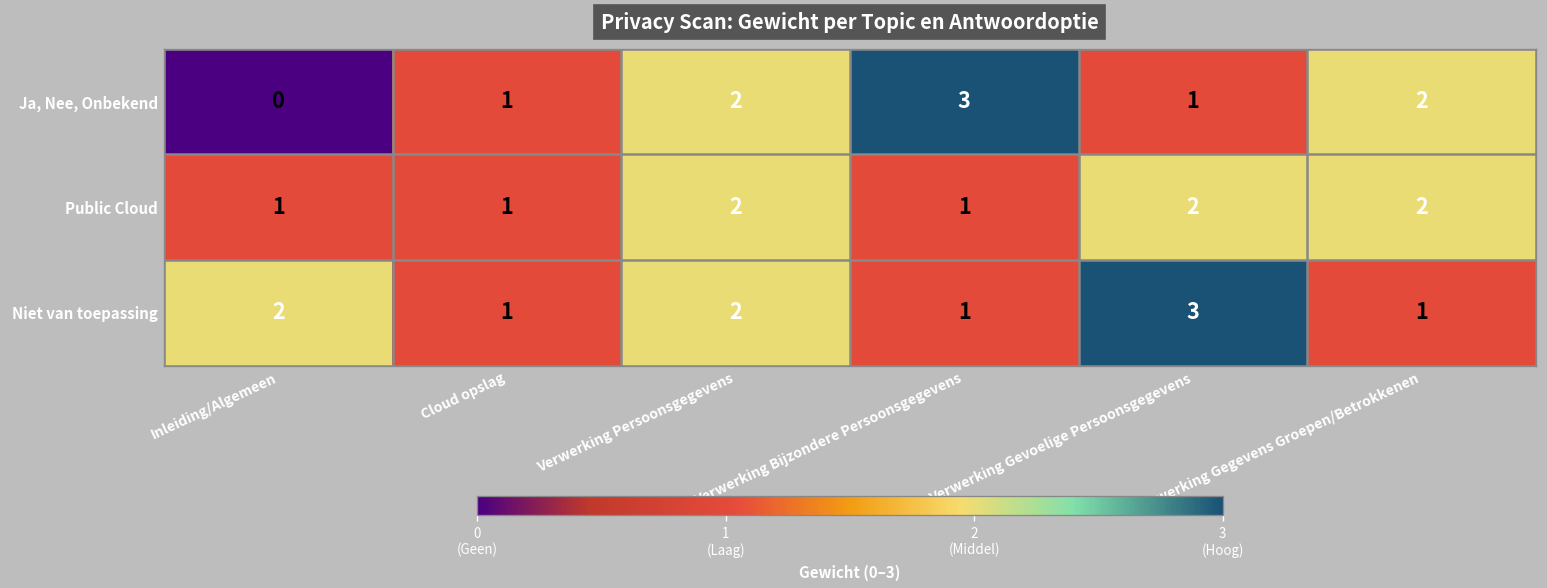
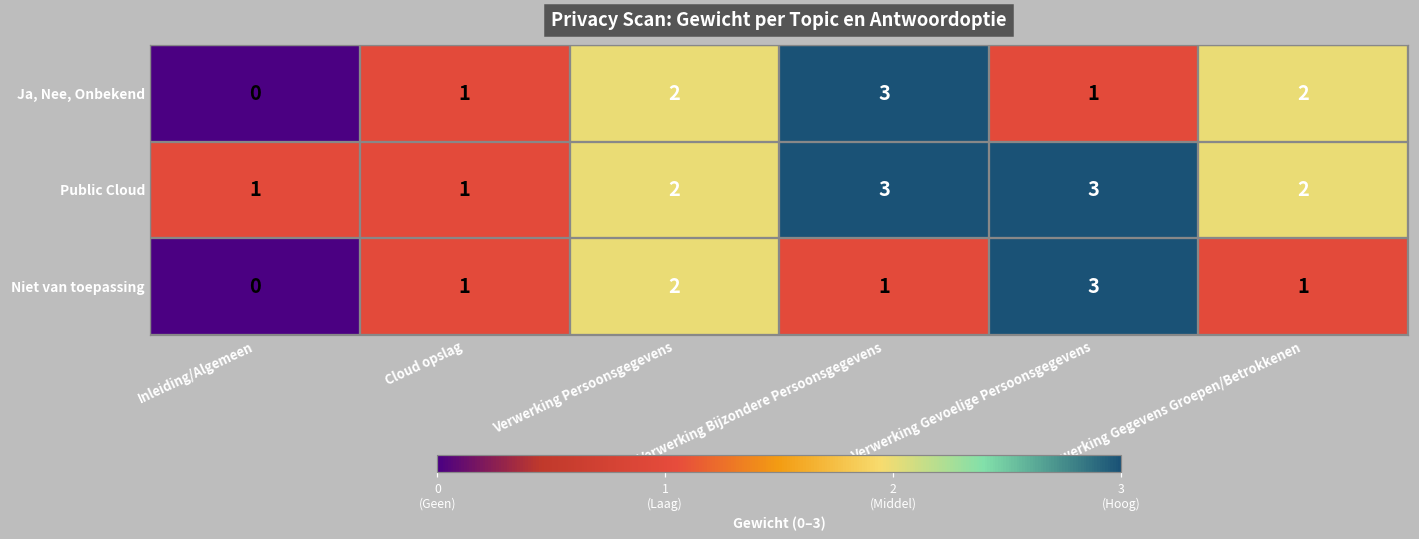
Public Cloud, Verwerking Bijzondere Persoonsgegevens: 1 -> 3
Public Cloud, Verwerking Gevoelige Persoonsgegevens: 2 -> 3
Niet van toepassing, Inleiding/Algemeen: 2 -> 0
